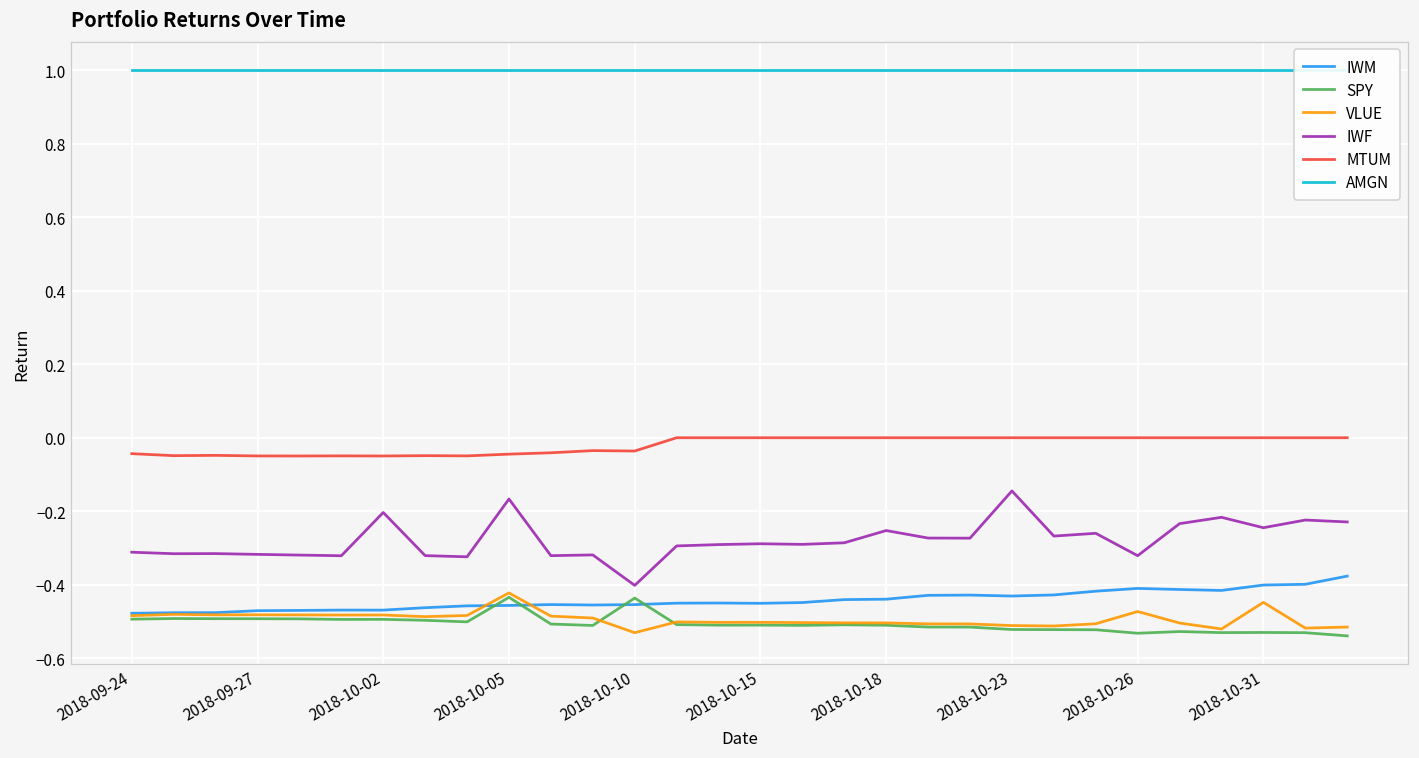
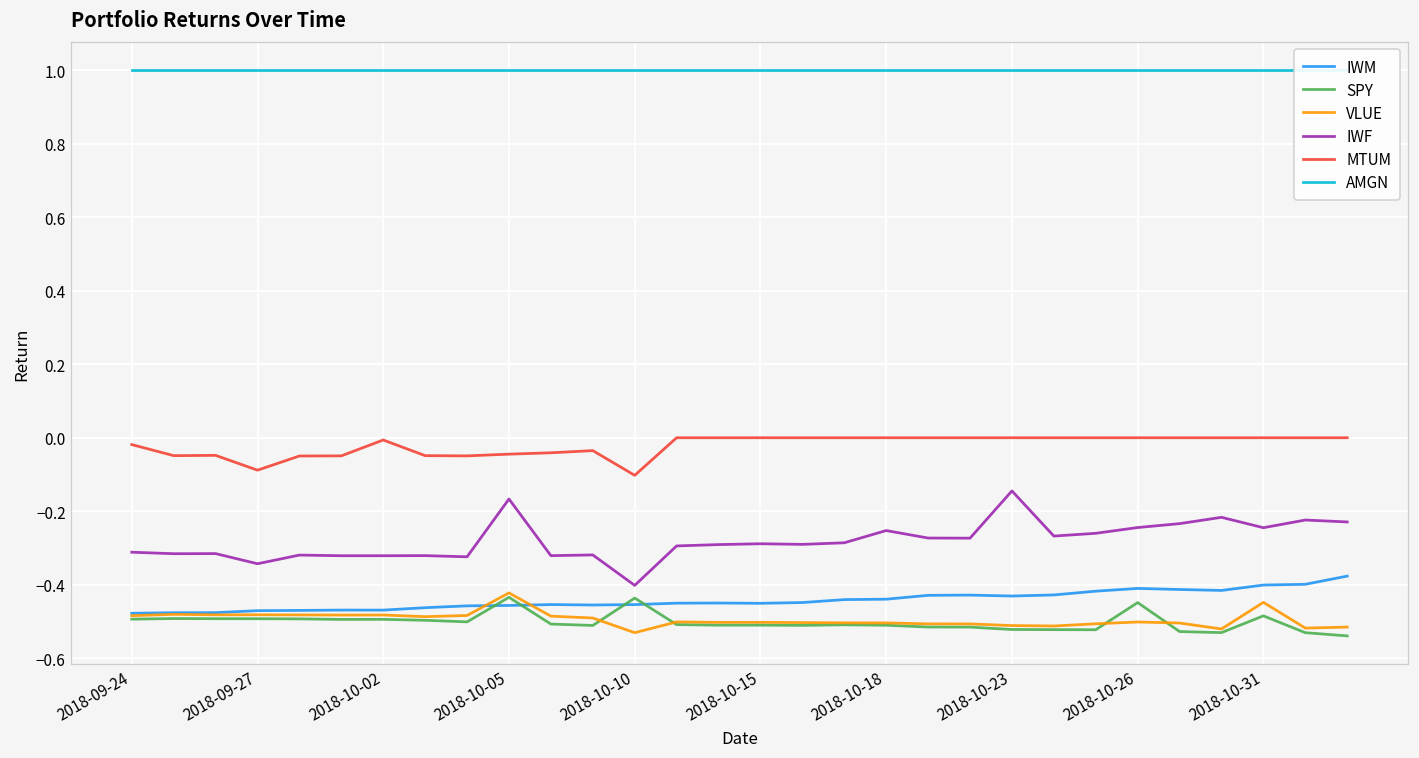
MTUM, 2018-09-24: -0.04 -> -0.02
IWF, 2018-09-27: -0.32 -> -0.34
MTUM, 2018-09-27: -0.05 -> -0.09
IWF, 2018-10-02: -0.20 -> -0.32
MTUM, 2018-10-02: -0.05 -> -0.01
MTUM, 2018-10-10: -0.04 -> -0.10
SPY, 2018-10-26: -0.53 -> -0.45
VLUE, 2018-10-26: -0.47 -> -0.50
IWF, 2018-10-26: -0.32 -> -0.24
SPY, 2018-10-31: -0.53 -> -0.48
